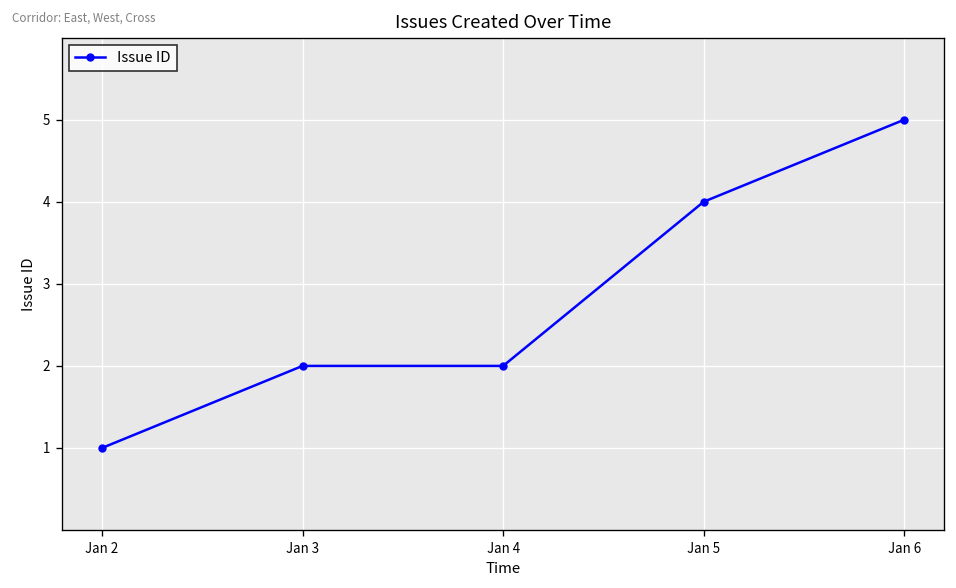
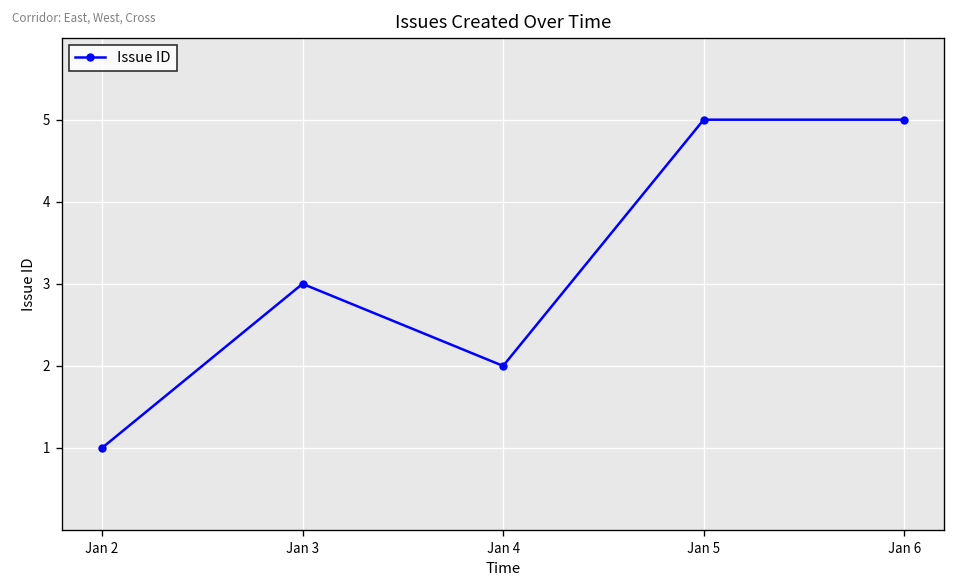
Jan 3: 2 -> 3
Jan 5: 4 -> 5
